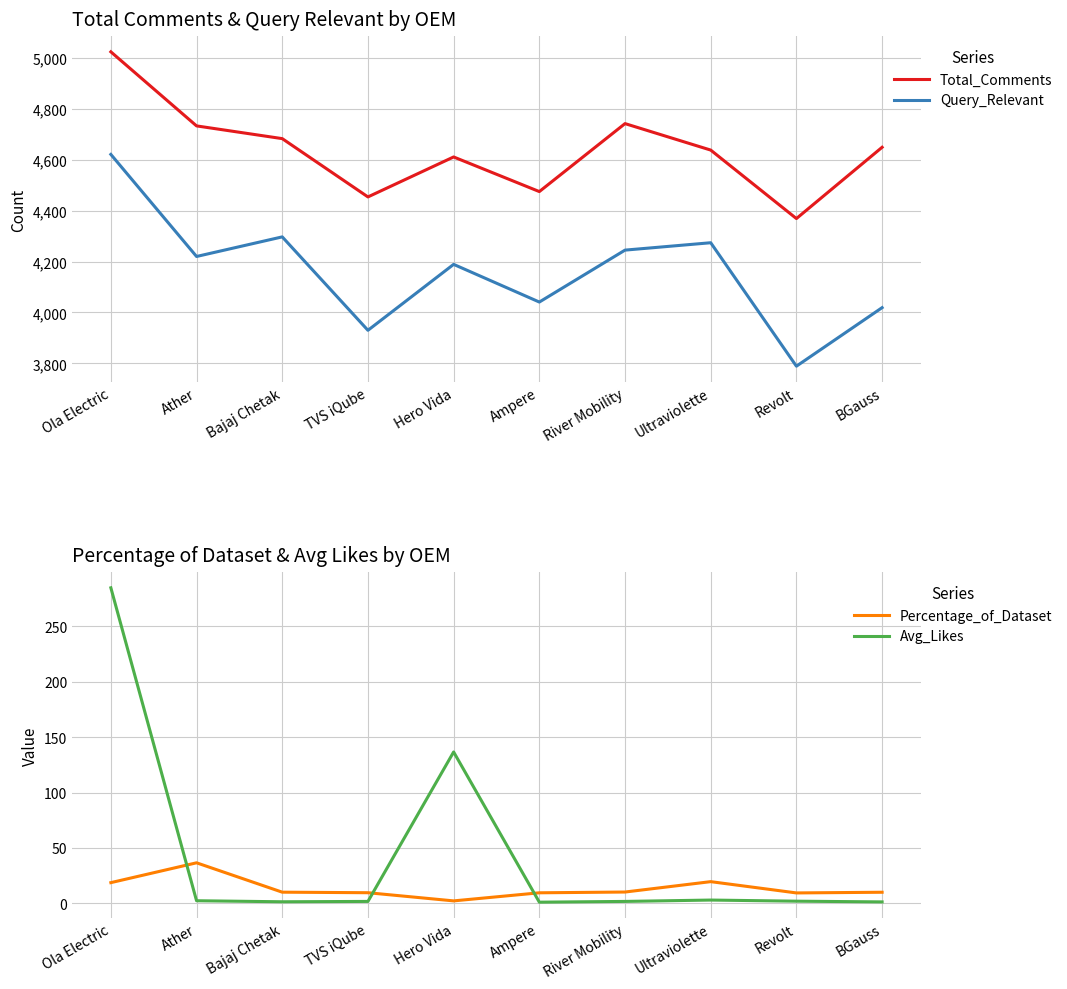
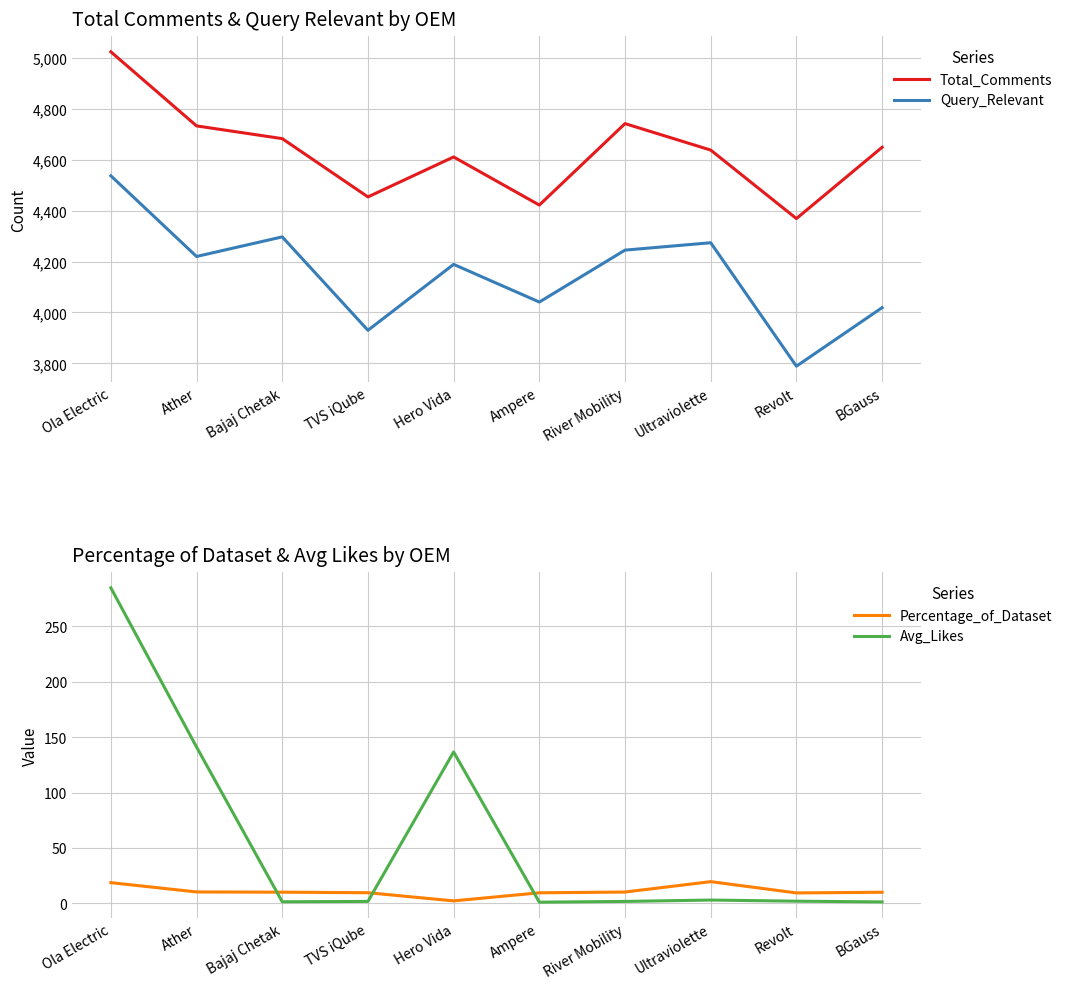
Total Comments & Query Relevant by OEM, Query_Relevant, Ola Electric: 4,620 -> 4,540
Total Comments & Query Relevant by OEM, Total_Comments, Ampere: 4,480 -> 4,420
Percentage of Dataset & Avg Likes by OEM, Percentage_of_Dataset, Ather: 37 -> 10
Percentage of Dataset & Avg Likes by OEM, Avg_Likes, Ather: 2 -> 141
